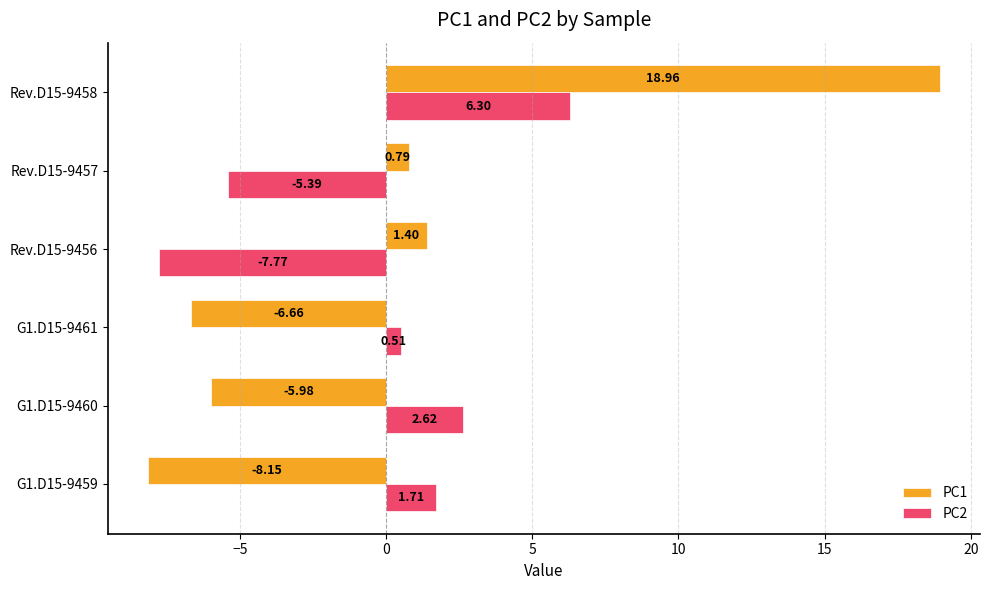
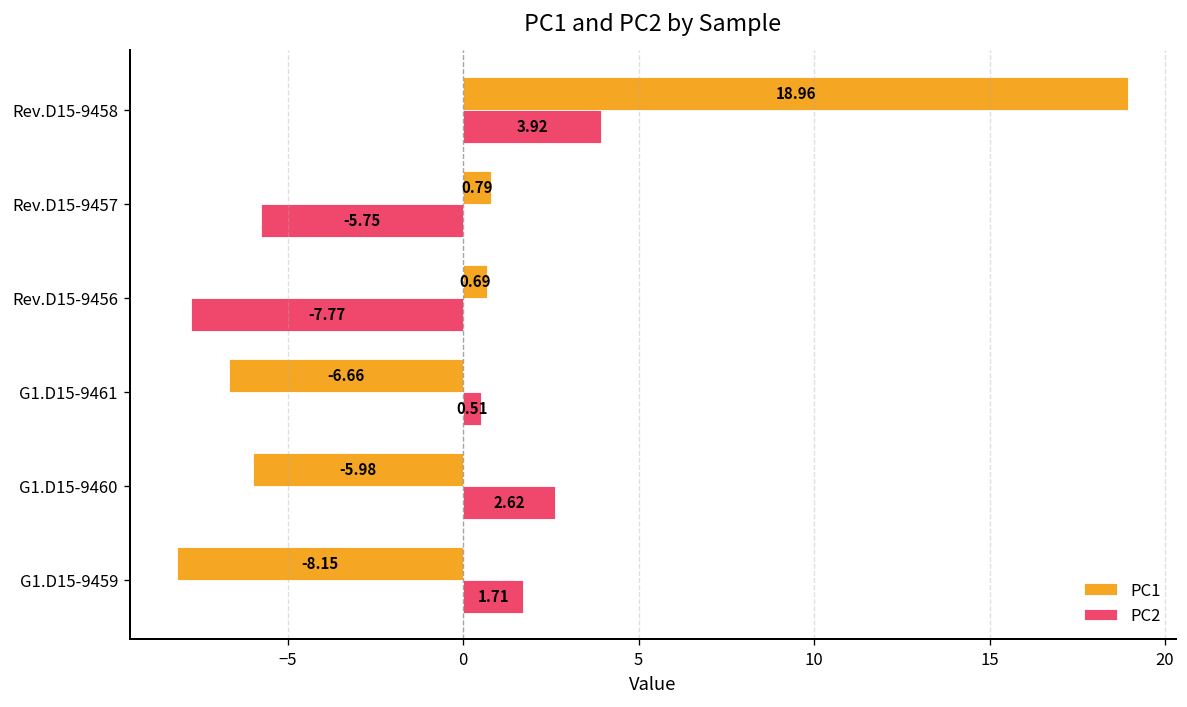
PC2, Rev.D15-9458: 6.30 -> 3.92
PC2, Rev.D15-9457: -5.39 -> -5.75
PC1, Rev.D15-9456: 1.40 -> 0.69
